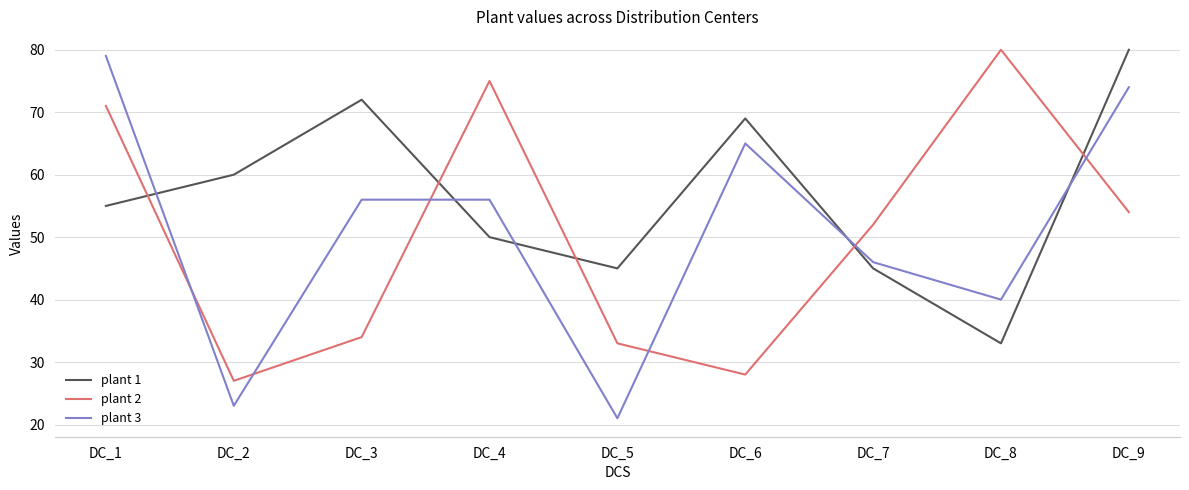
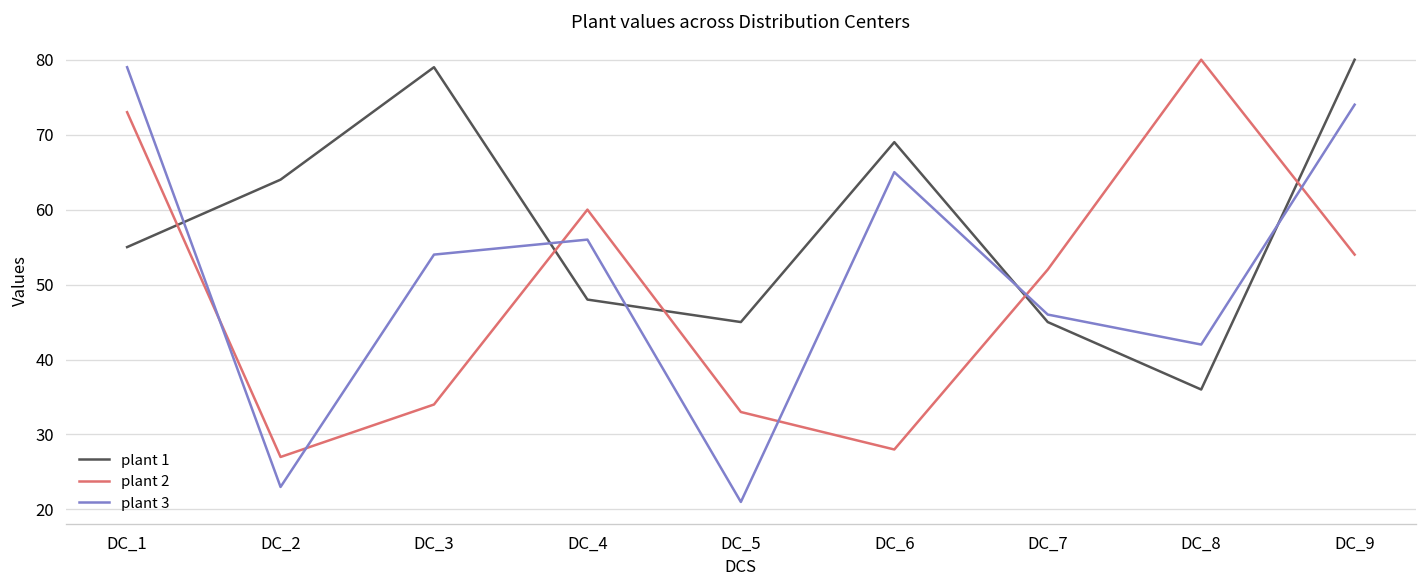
plant 2, DC_1: 71 -> 73
plant 1, DC_2: 60 -> 64
plant 1, DC_3: 72 -> 79
plant 3, DC_3: 56 -> 54
plant 1, DC_4: 50 -> 48
plant 2, DC_4: 75 -> 60
plant 1, DC_8: 33 -> 36
plant 3, DC_8: 40 -> 42
